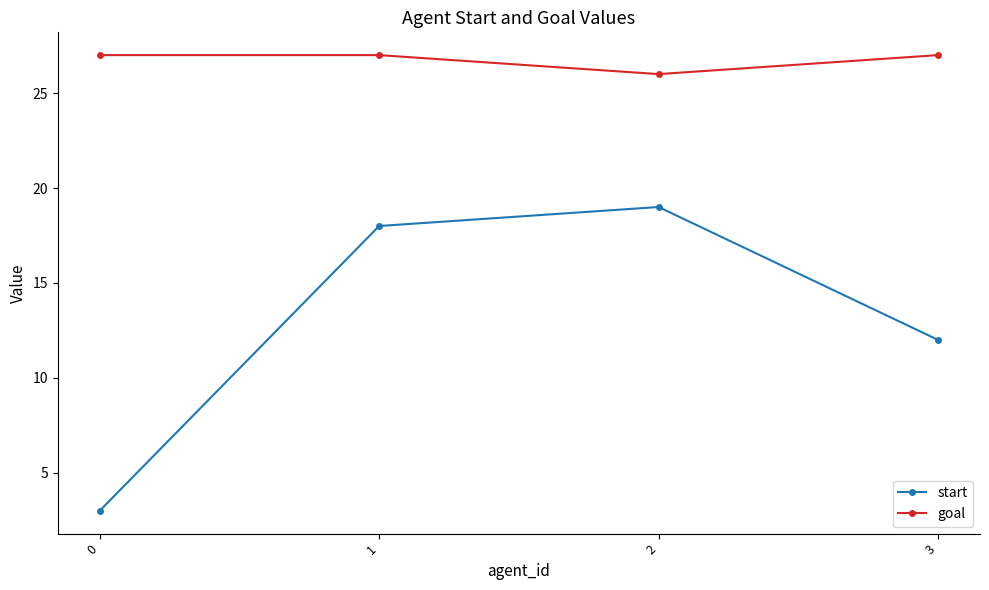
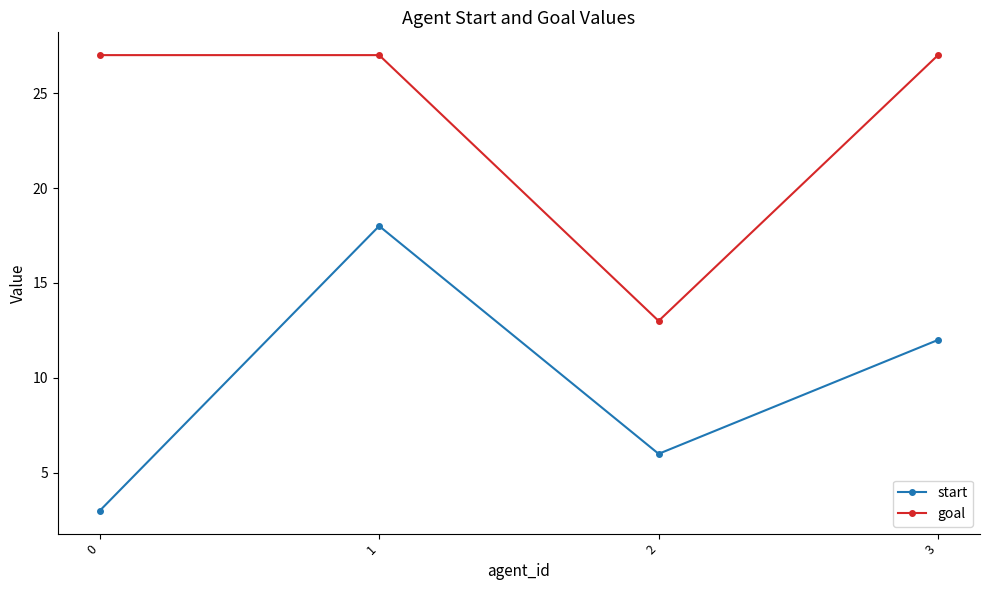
start, 2: 19 -> 6
goal, 2: 26 -> 13
